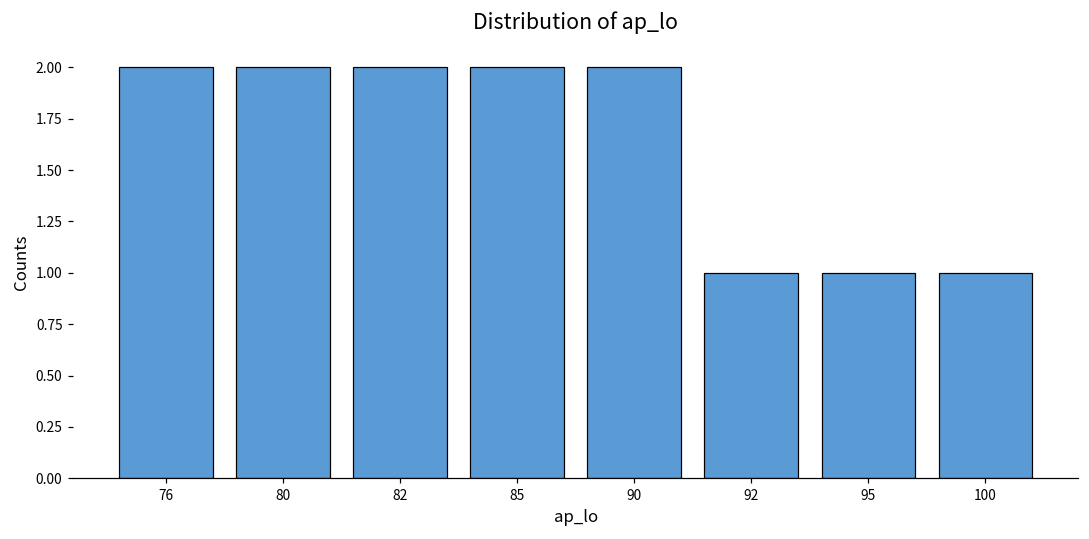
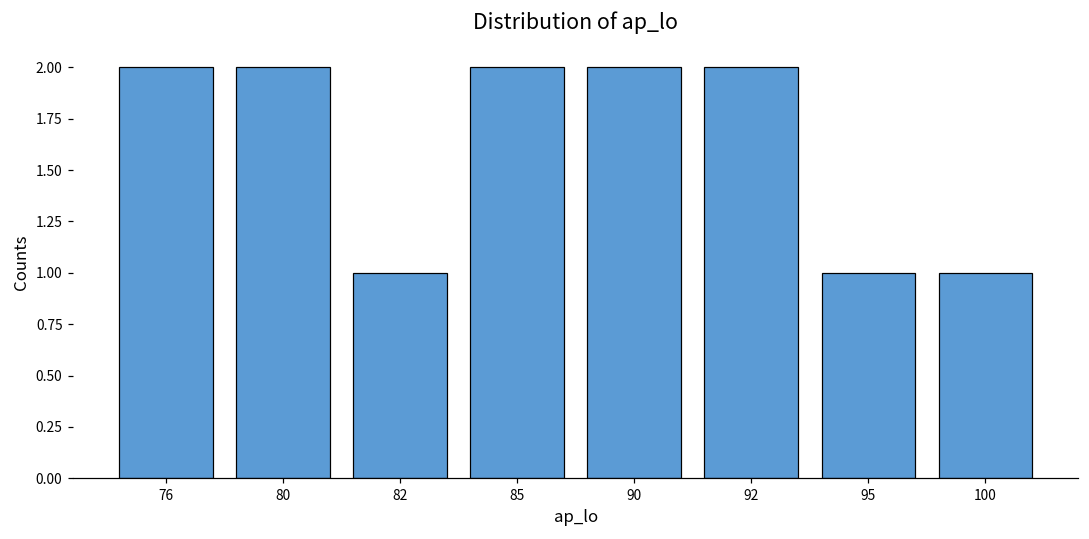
82: 2 -> 1
92: 1 -> 2
